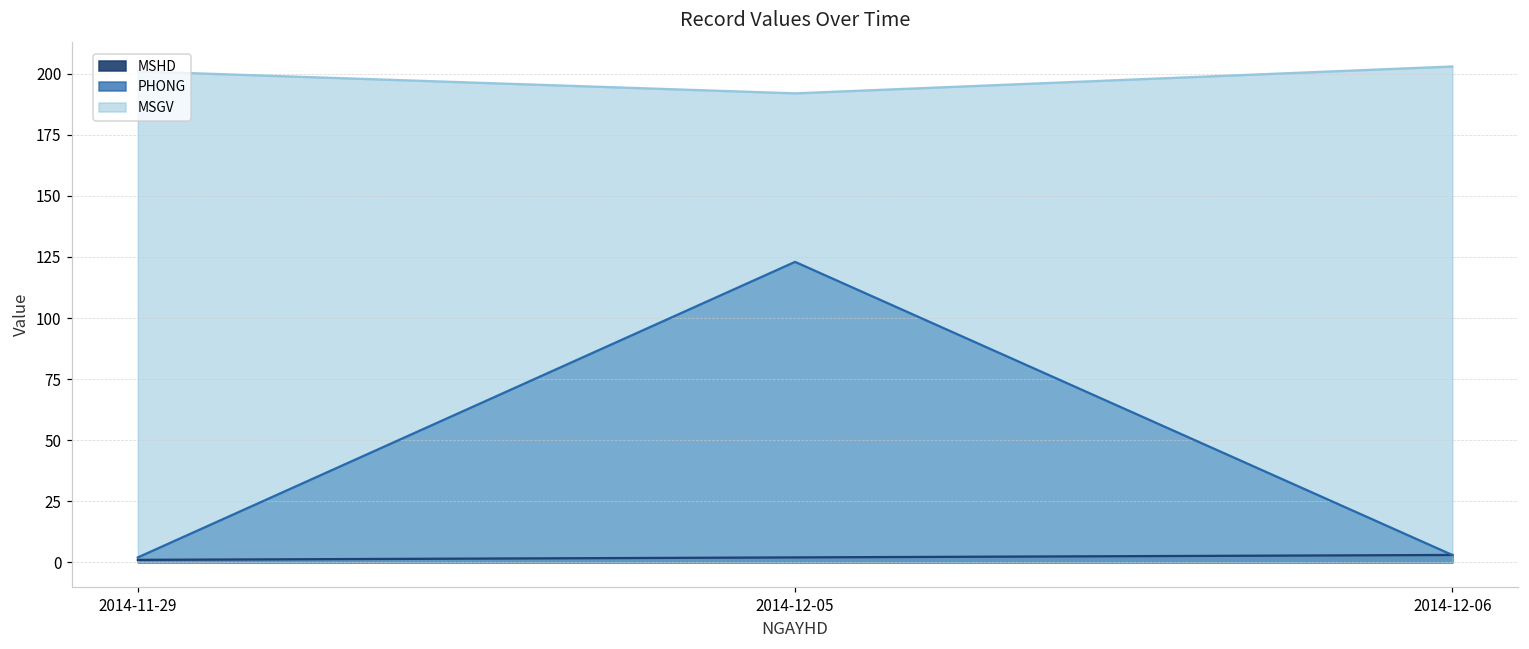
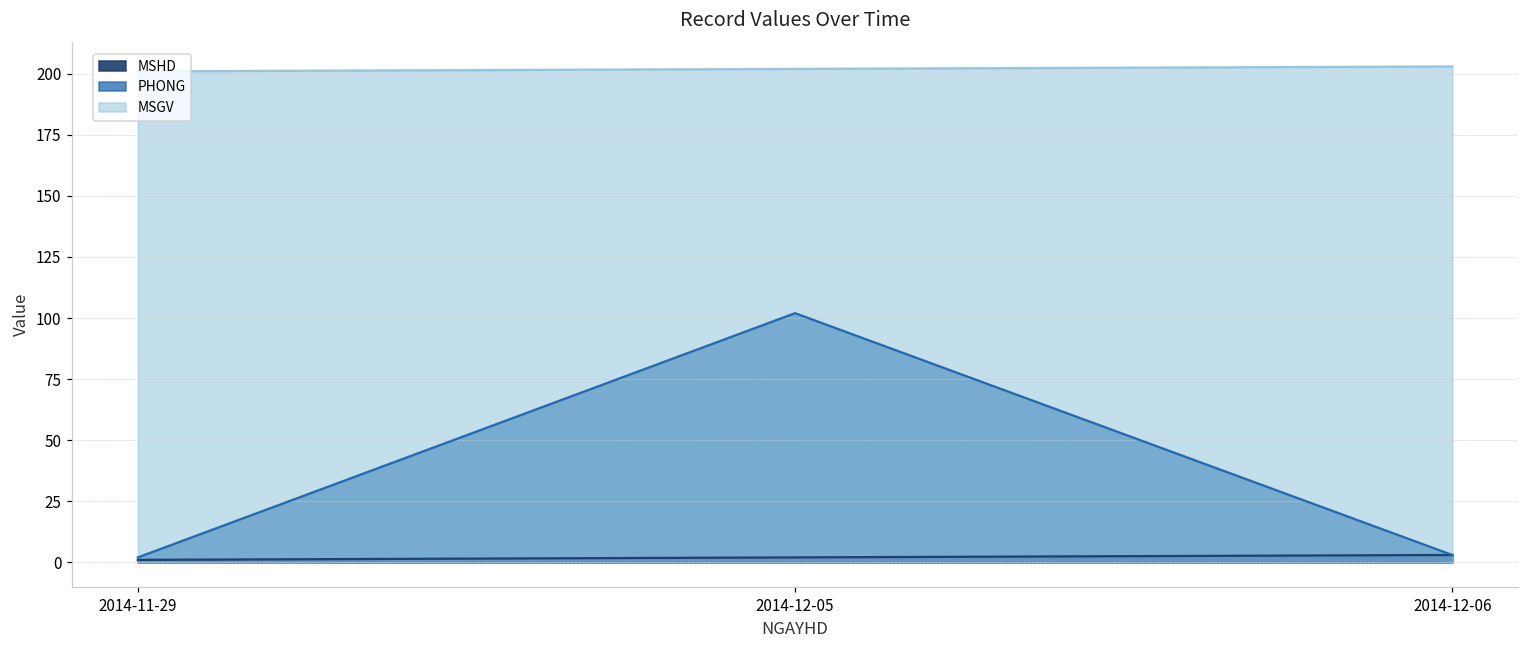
PHONG, 2014-12-05: 123 -> 102
MSGV, 2014-12-05: 192 -> 202
